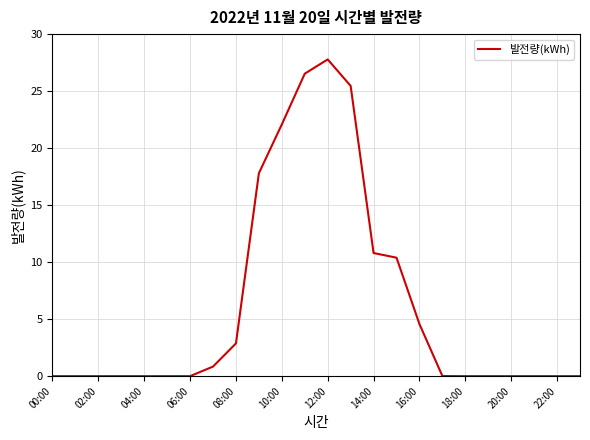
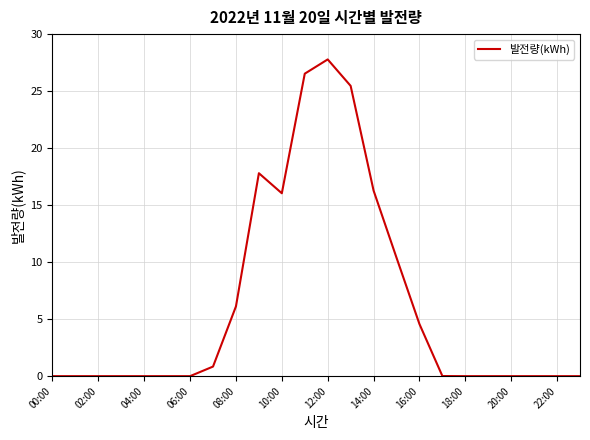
08:00: 2.9 -> 6.1
10:00: 22.1 -> 16.0
14:00: 10.8 -> 16.3
